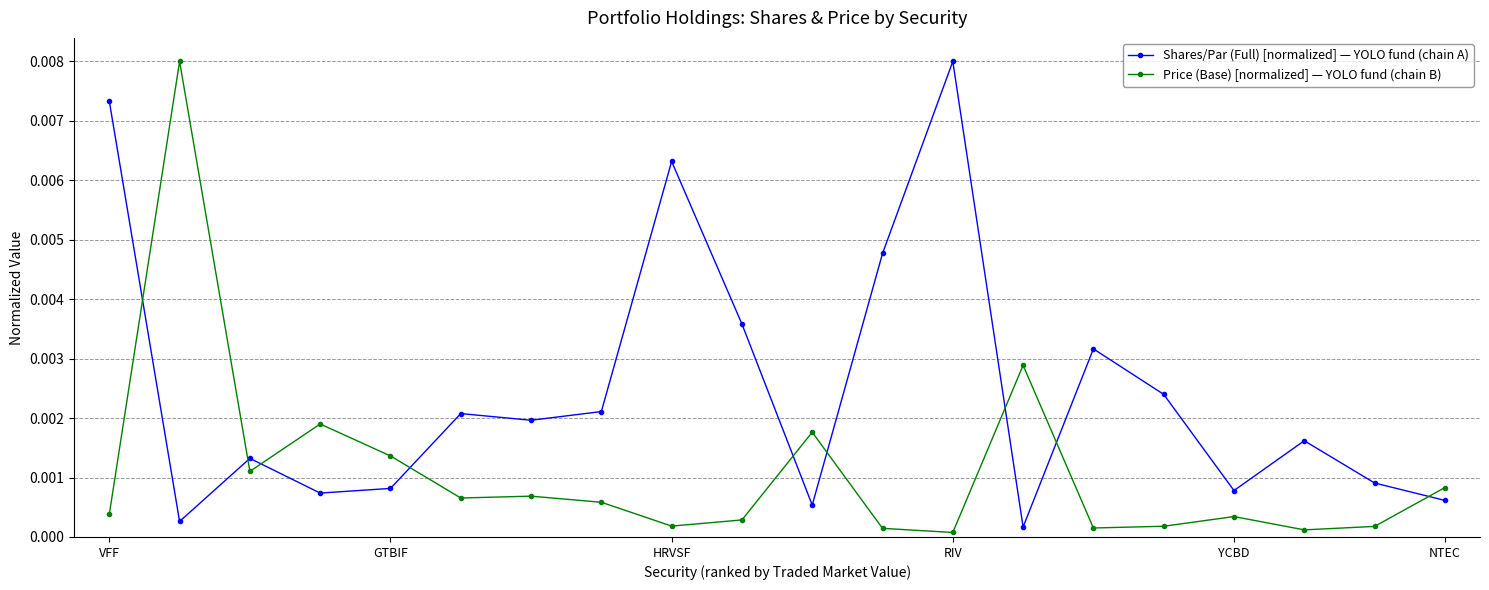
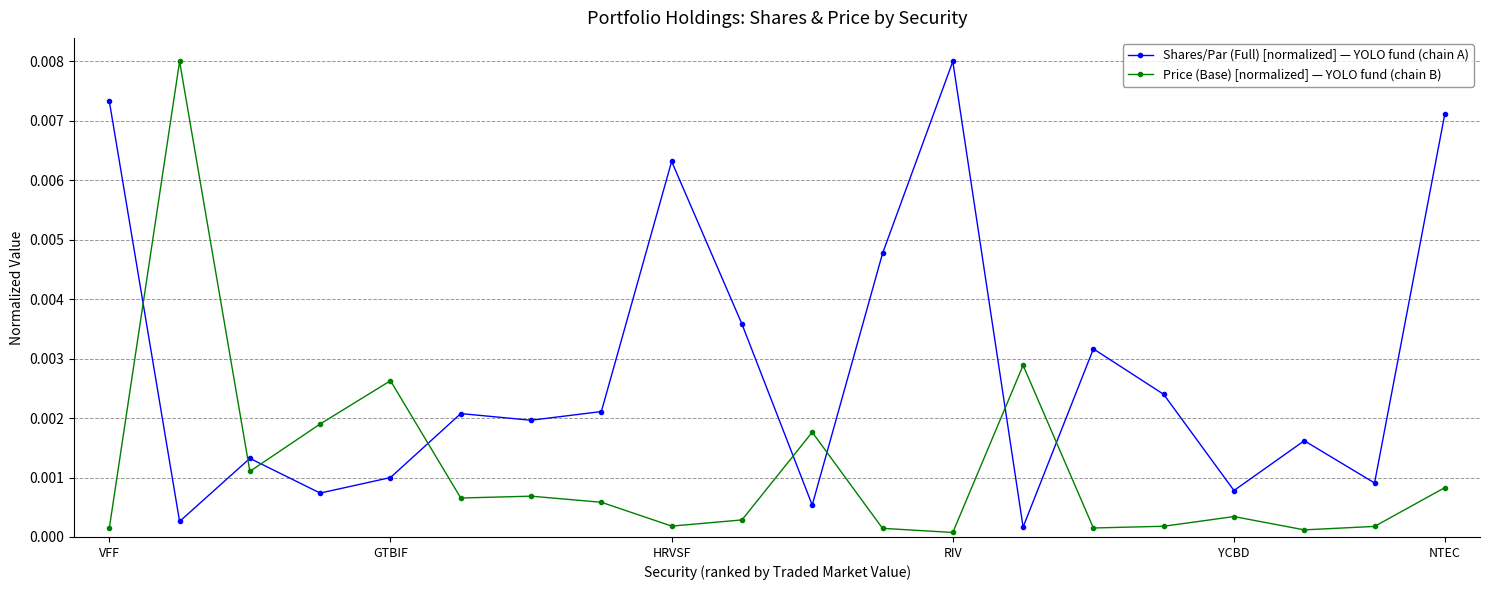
Price (Base) [normalized] — YOLO fund (chain B), VFF: 0.0004 -> 0.0001
Shares/Par (Full) [normalized] — YOLO fund (chain A), GTBIF: 0.0008 -> 0.0010
Price (Base) [normalized] — YOLO fund (chain B), GTBIF: 0.0014 -> 0.0026
Shares/Par (Full) [normalized] — YOLO fund (chain A), NTEC: 0.0006 -> 0.0071
